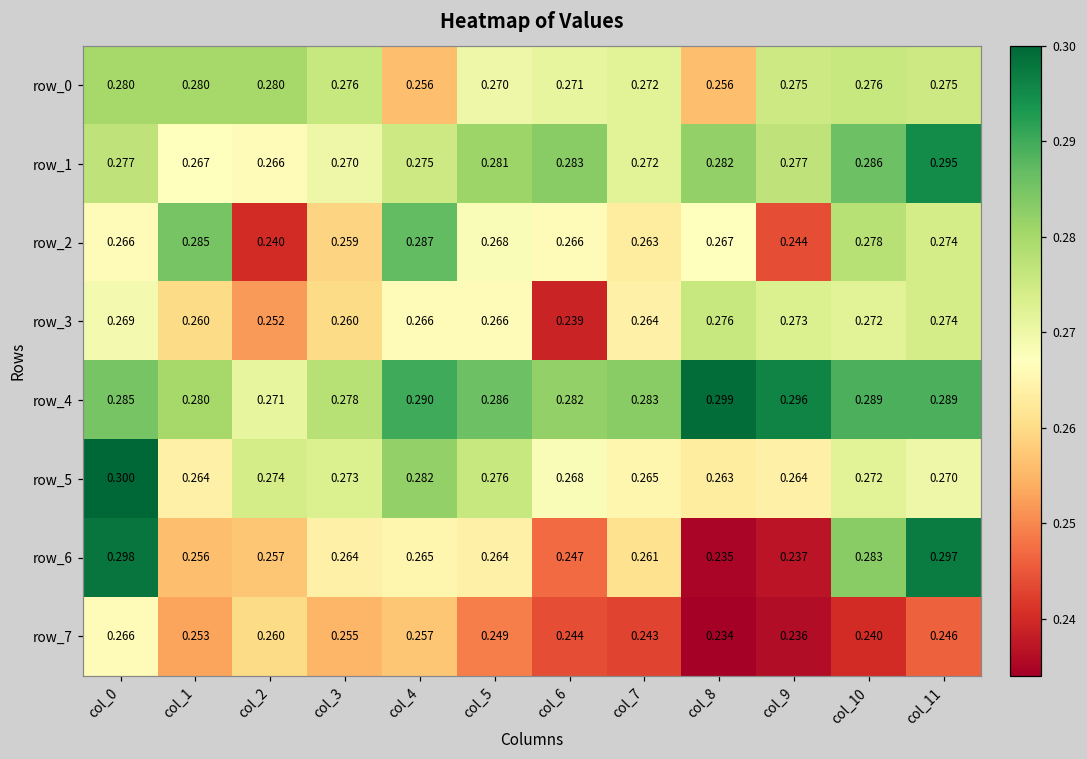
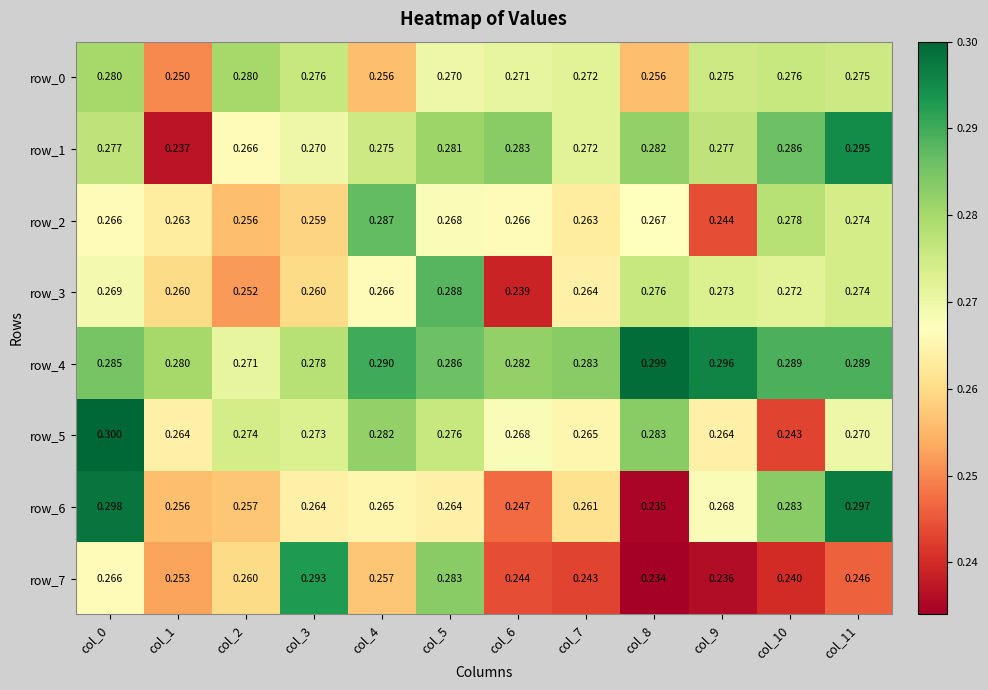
row_0, col_1: 0.280 -> 0.250
row_1, col_1: 0.267 -> 0.237
row_2, col_1: 0.285 -> 0.263
row_2, col_2: 0.240 -> 0.256
row_3, col_5: 0.266 -> 0.288
row_5, col_8: 0.263 -> 0.283
row_5, col_10: 0.272 -> 0.243
row_6, col_9: 0.237 -> 0.268
row_7, col_3: 0.255 -> 0.293
row_7, col_5: 0.249 -> 0.283
